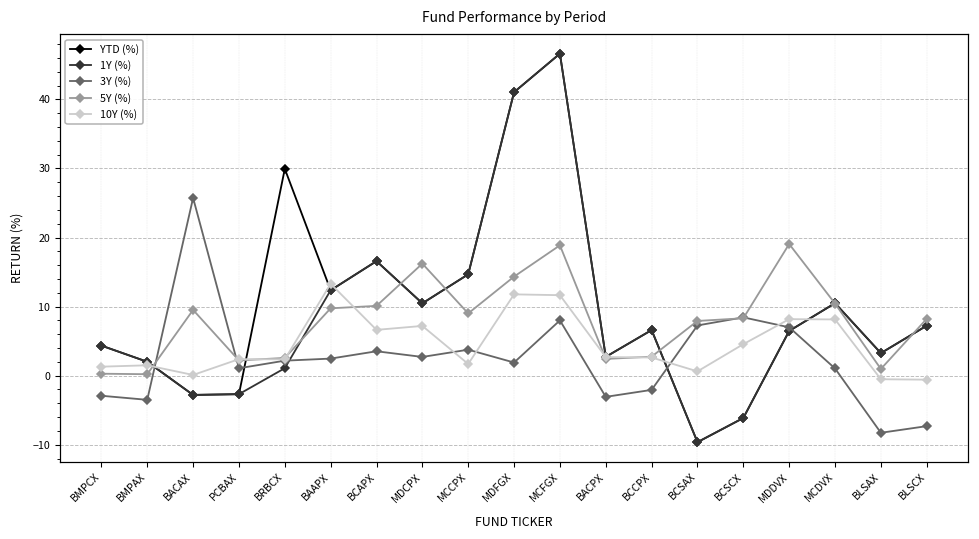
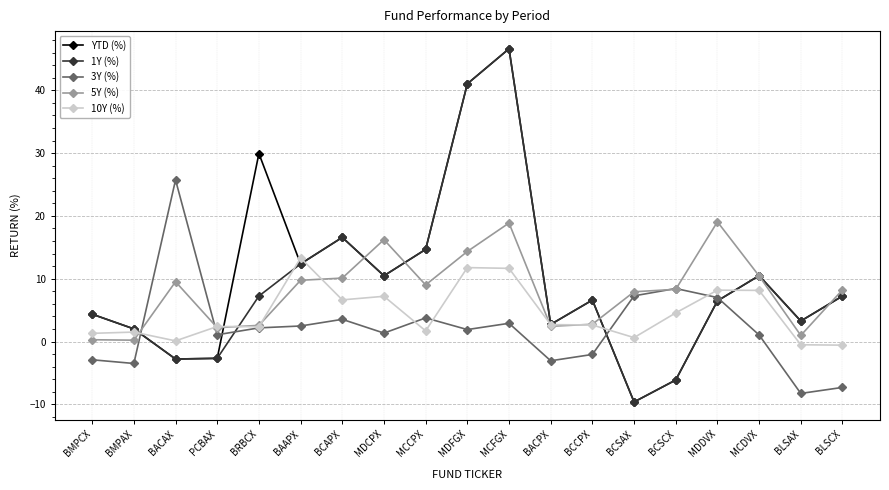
1Y (%), BRBCX: 1 -> 7
3Y (%), MDCPX: 3 -> 1
3Y (%), MCFGX: 8 -> 3
